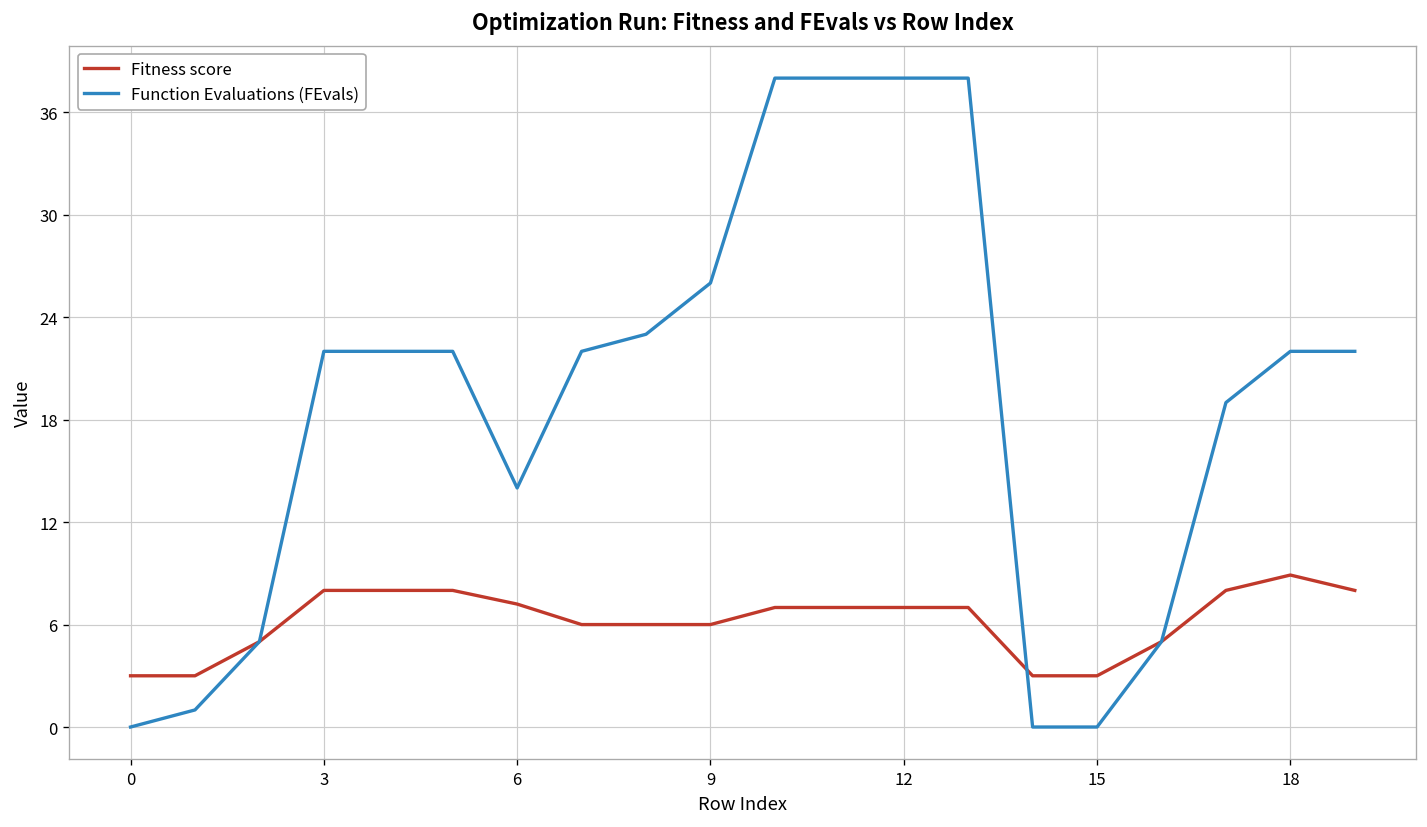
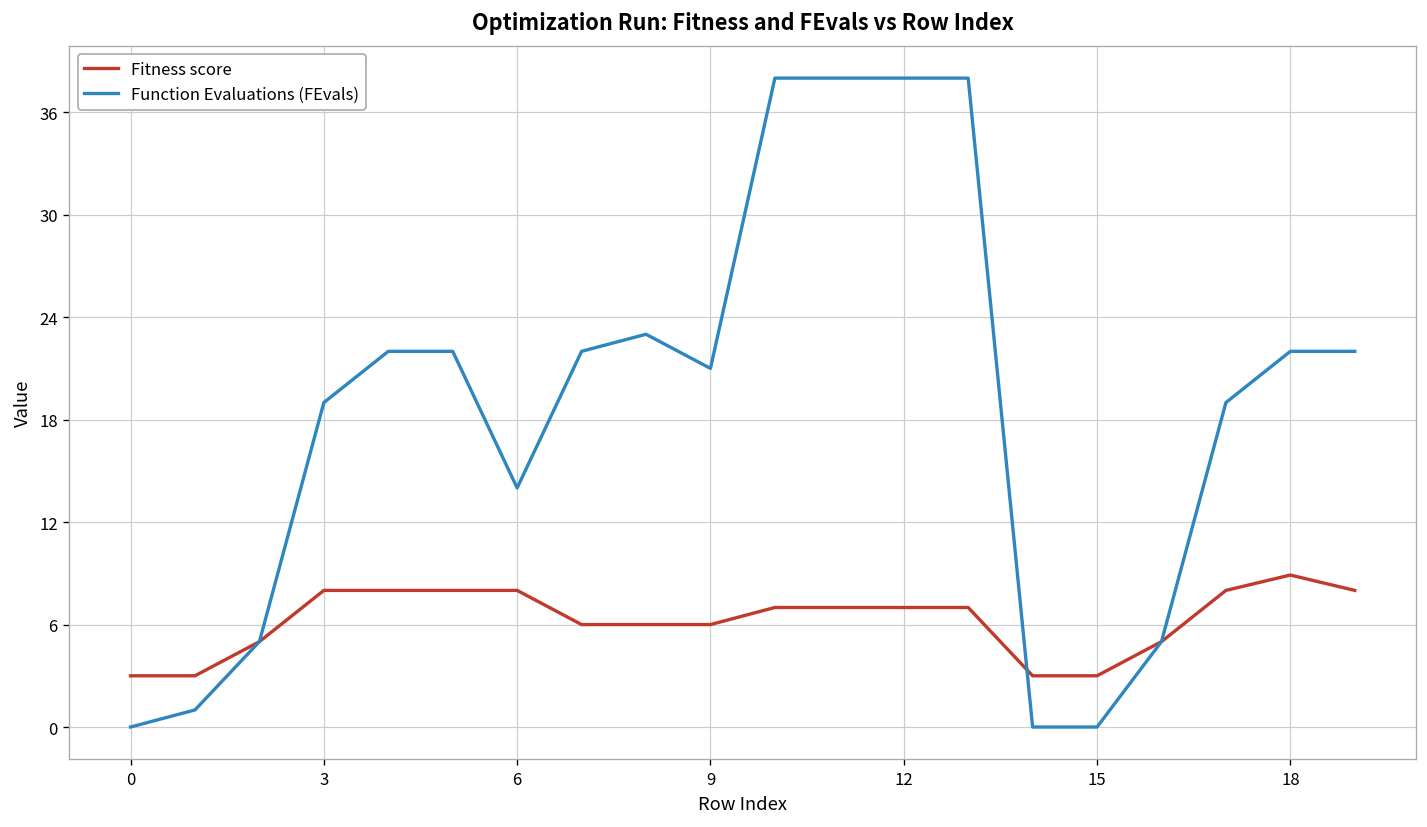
Function Evaluations (FEvals), 3: 22 -> 19
Fitness score, 6: 7.2 -> 8.0
Function Evaluations (FEvals), 9: 26 -> 21
